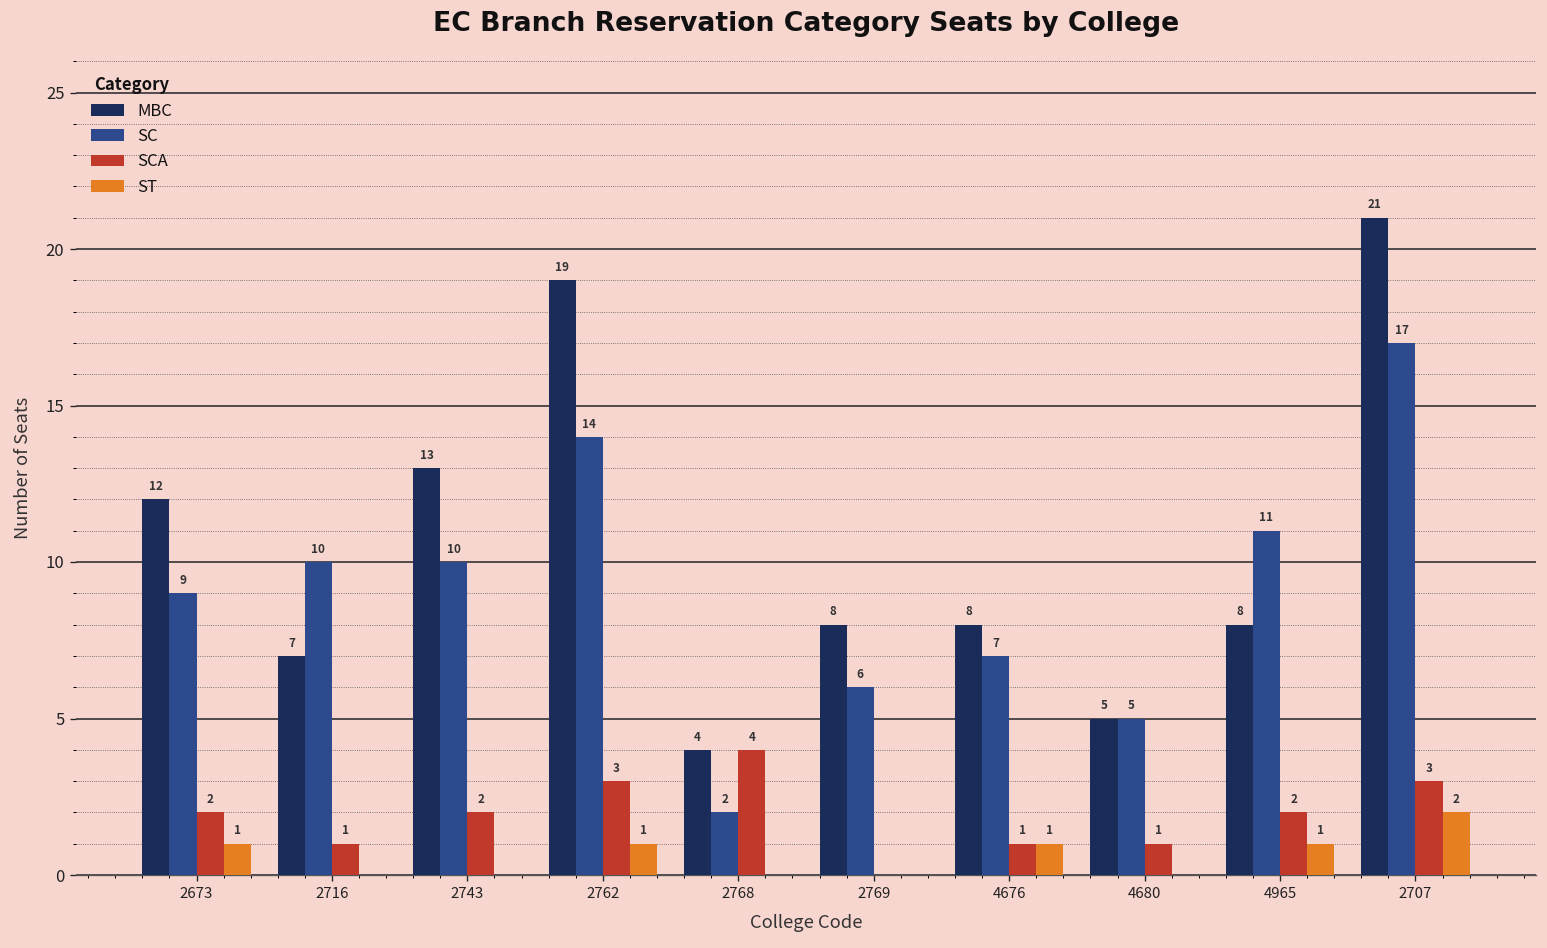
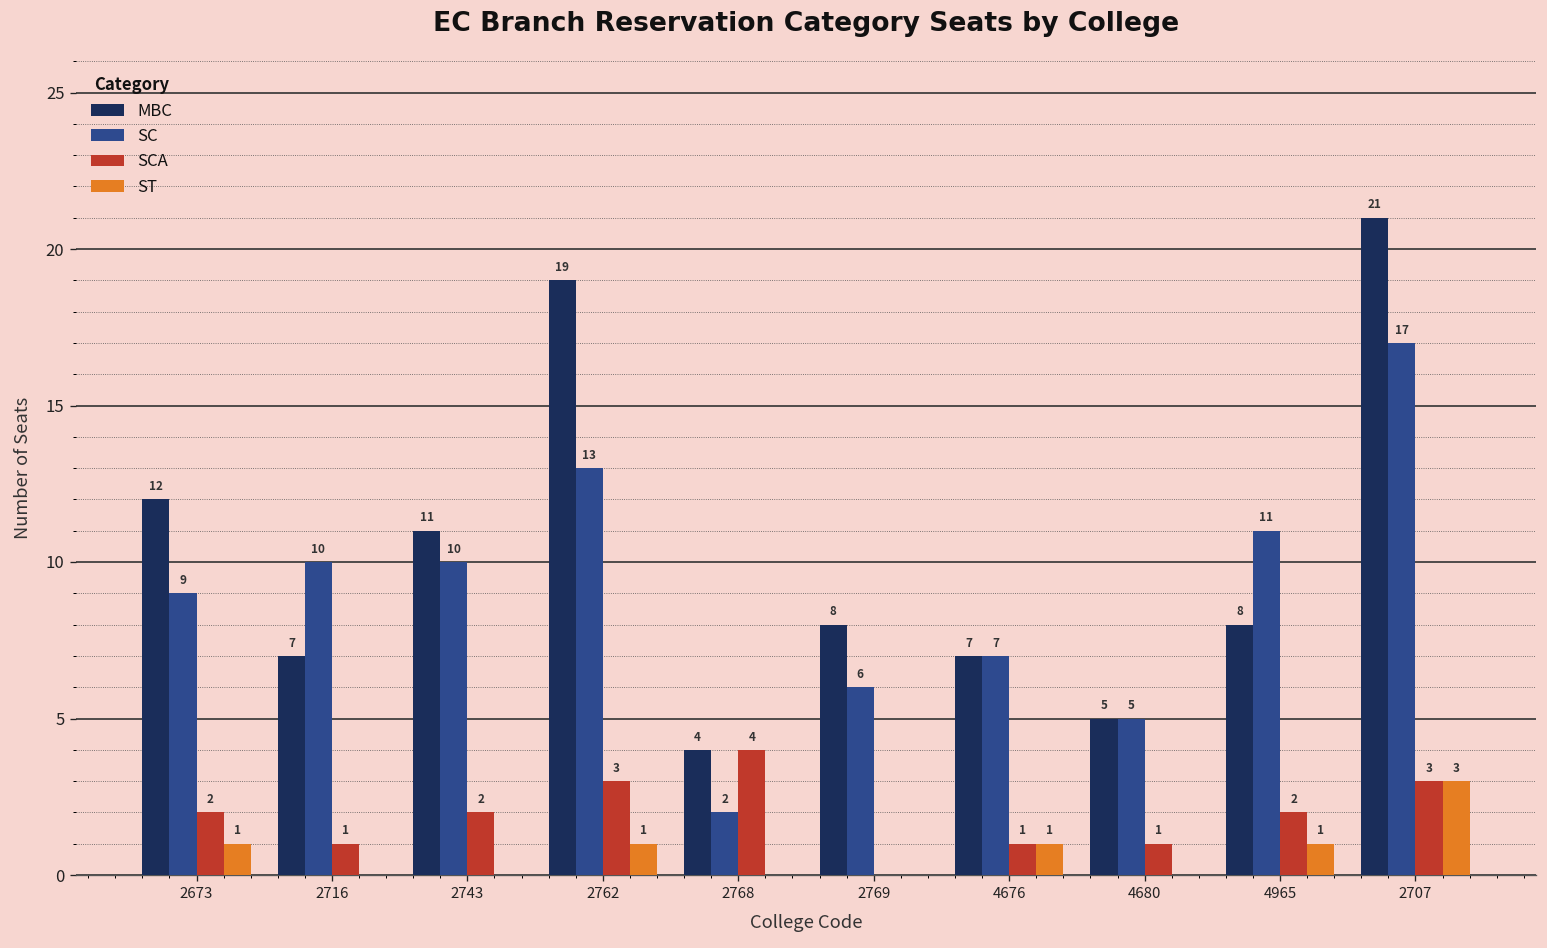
MBC, 2743: 13 -> 11
SC, 2762: 14 -> 13
MBC, 4676: 8 -> 7
ST, 2707: 2 -> 3
